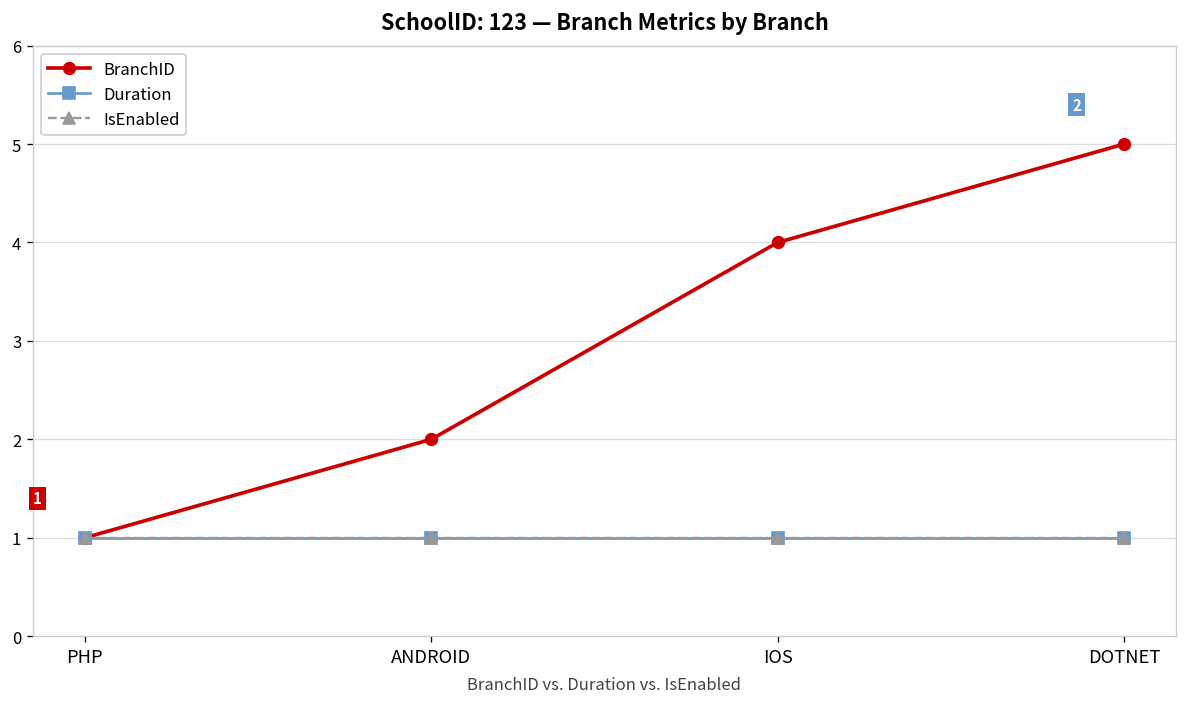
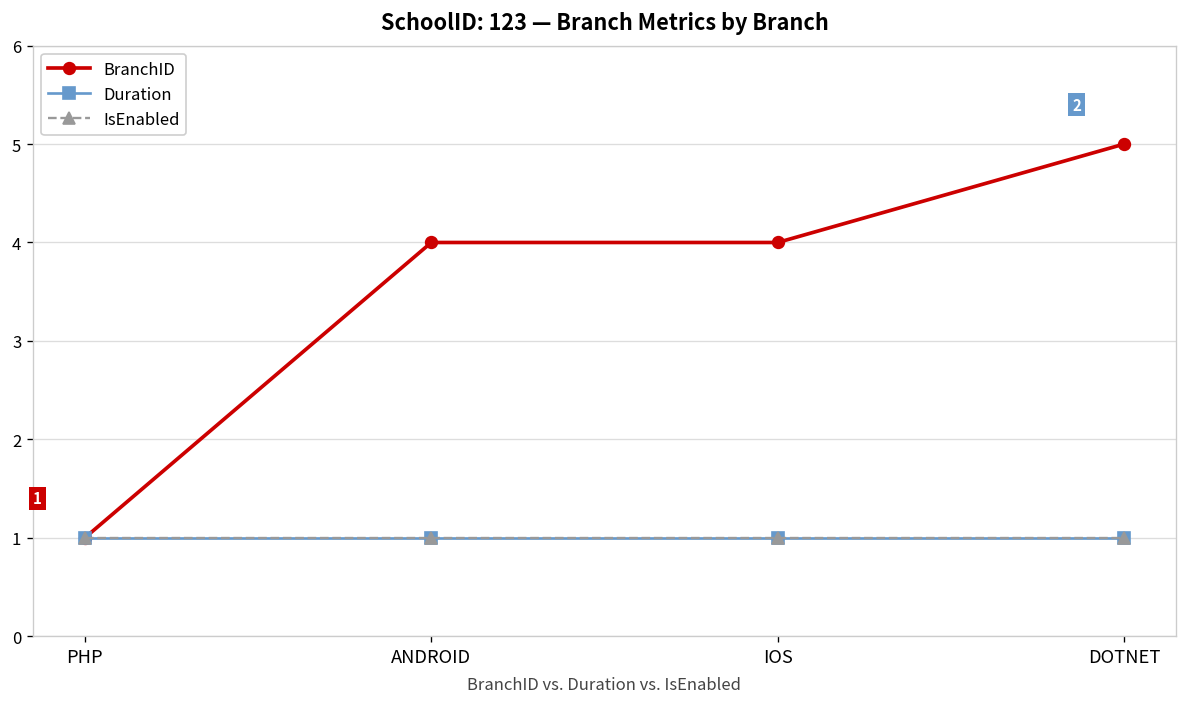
BranchID, ANDROID: 2 -> 4
